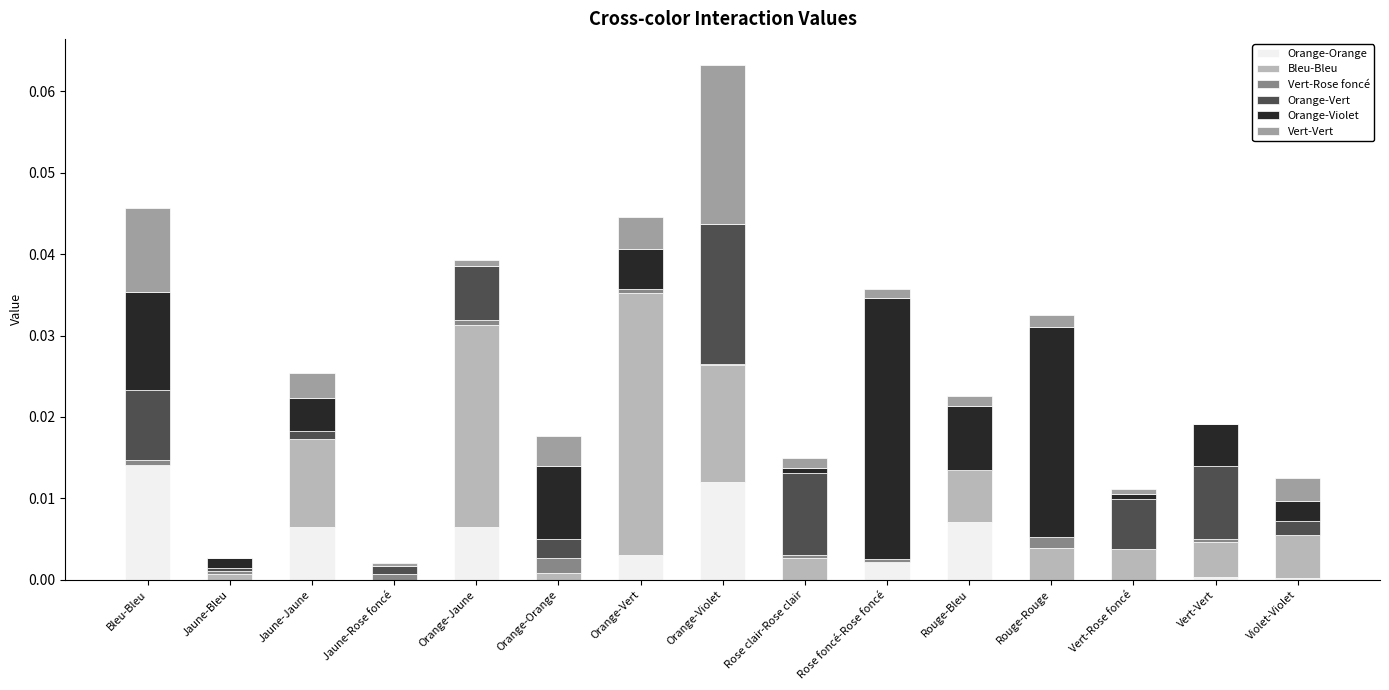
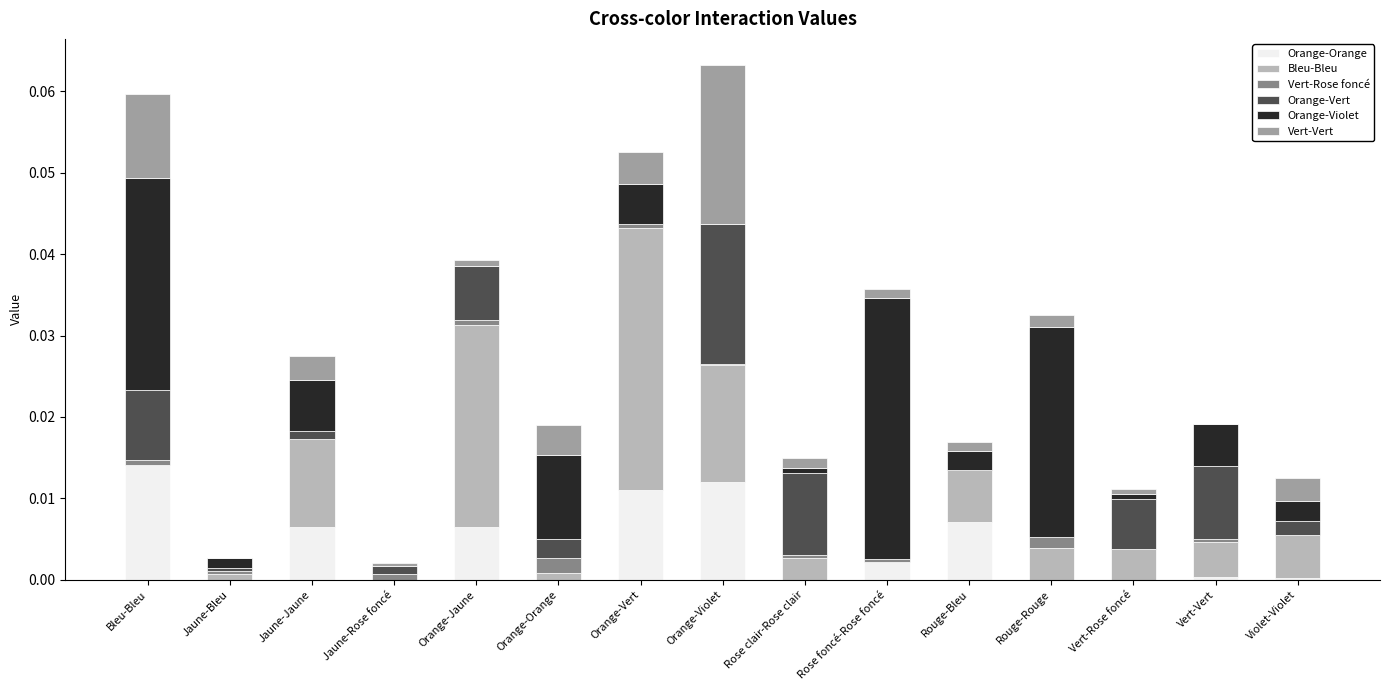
Orange-Violet, Bleu-Bleu: 0.012 -> 0.026
Orange-Violet, Jaune-Jaune: 0.004 -> 0.006
Orange-Violet, Orange-Orange: 0.009 -> 0.010
Orange-Orange, Orange-Vert: 0.003 -> 0.011
Orange-Violet, Rouge-Bleu: 0.008 -> 0.002
